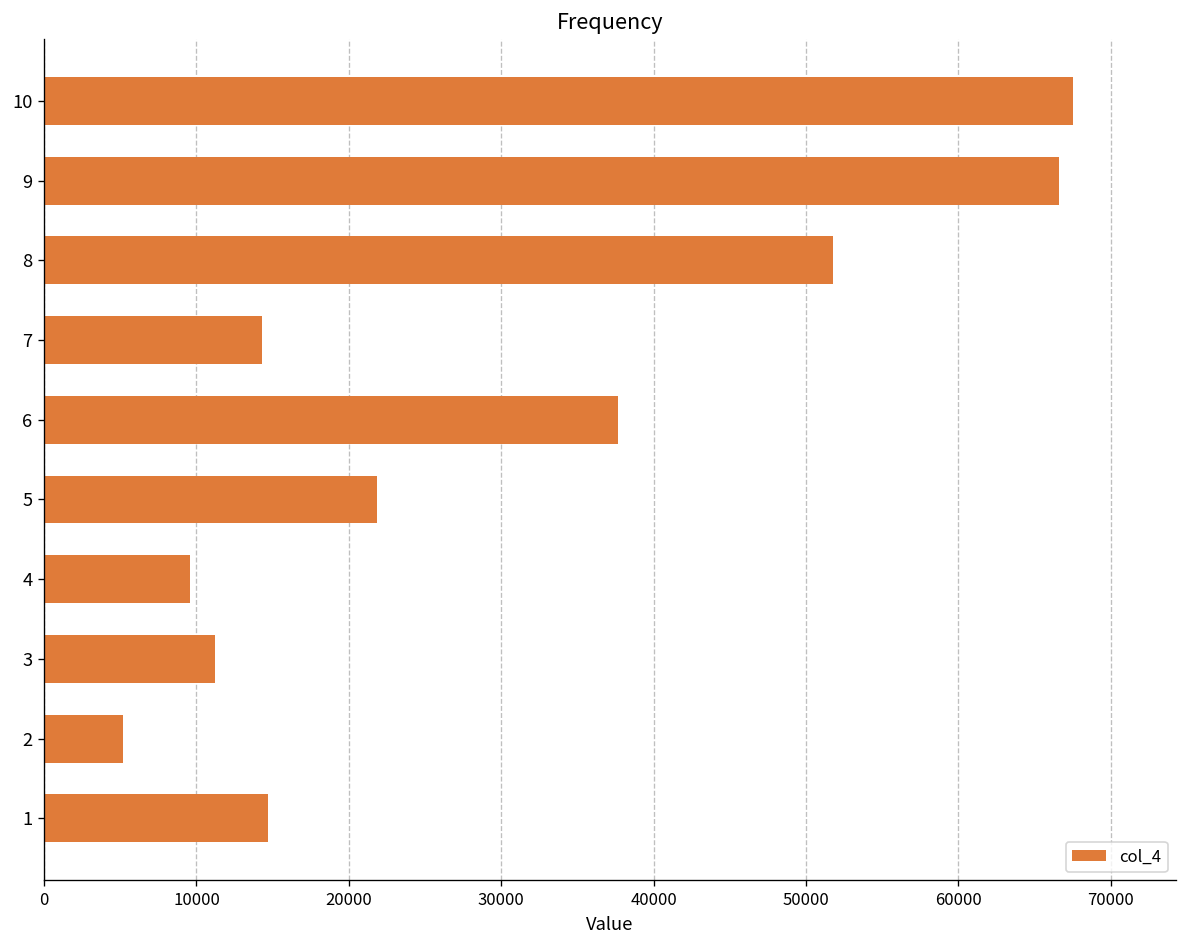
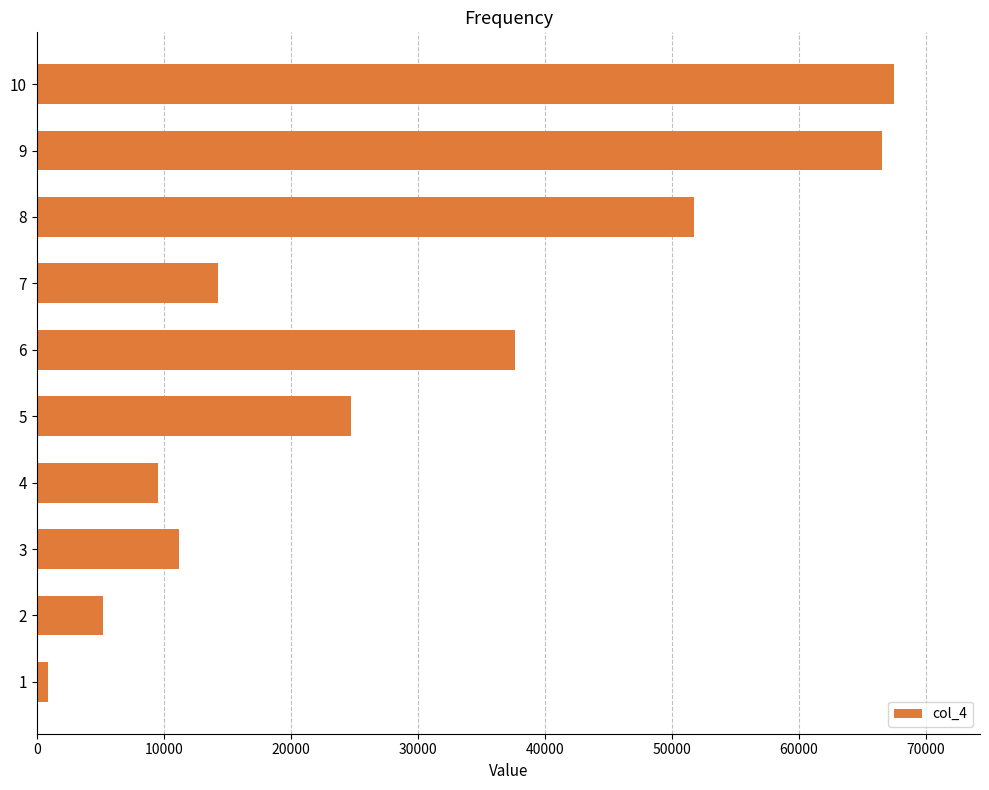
5: 21900 -> 24800
1: 14700 -> 900
